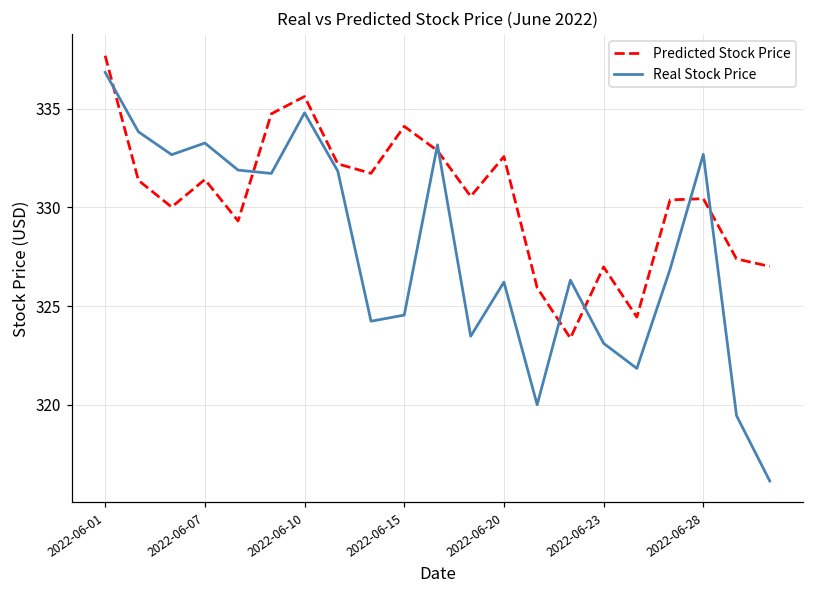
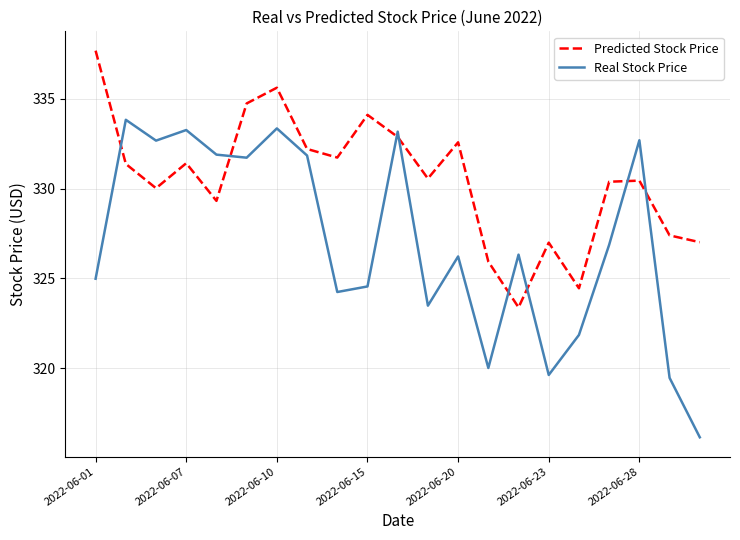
Real Stock Price, 2022-06-01: 336.8 -> 325.0
Real Stock Price, 2022-06-10: 334.8 -> 333.4
Real Stock Price, 2022-06-23: 323.1 -> 319.6
